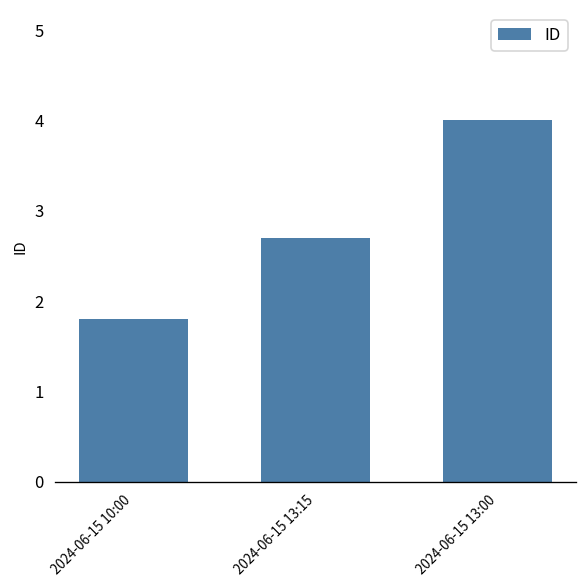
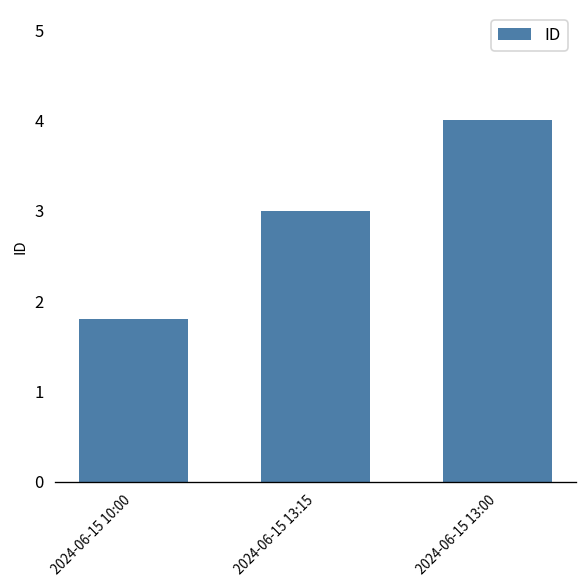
2024-06-15 13:15: 2.7 -> 3.0
